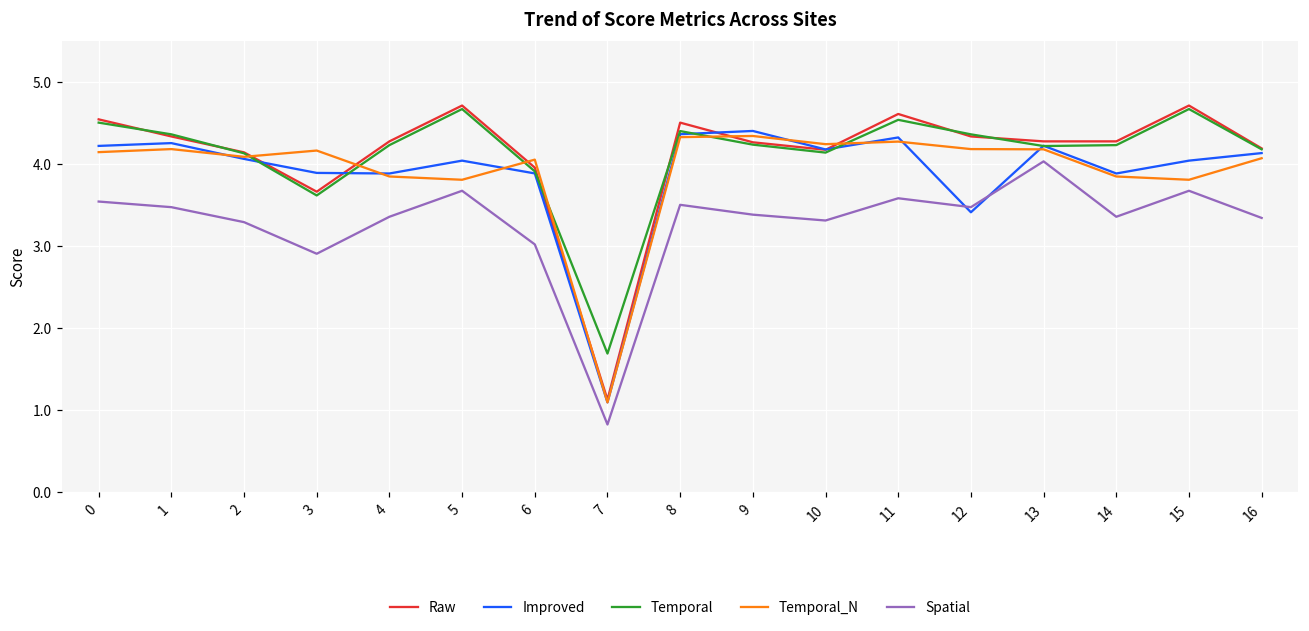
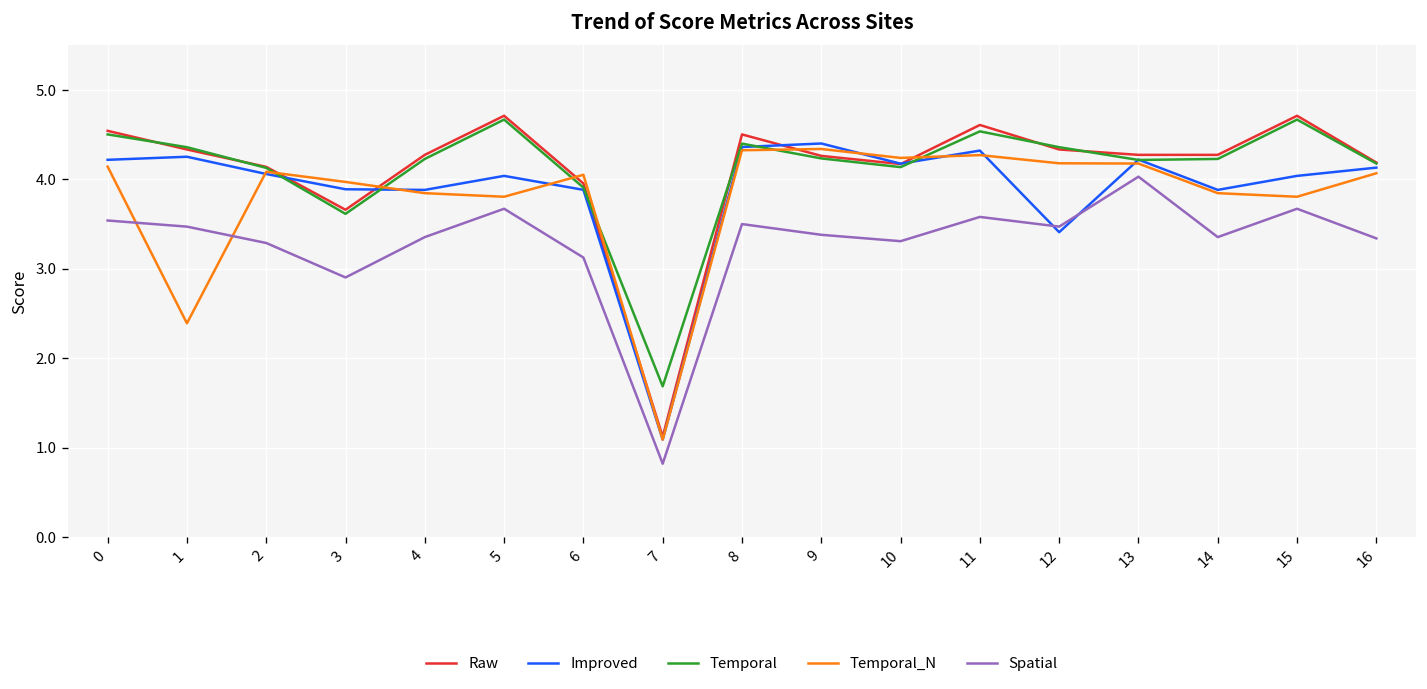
Temporal_N, 1: 4.2 -> 2.4
Temporal_N, 3: 4.2 -> 4.0
Spatial, 6: 3.0 -> 3.1
